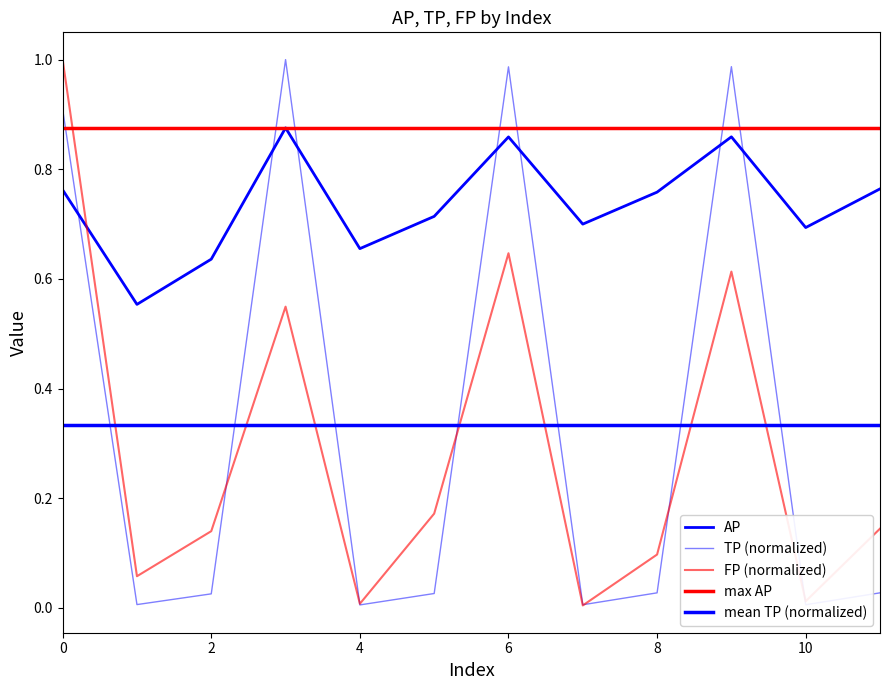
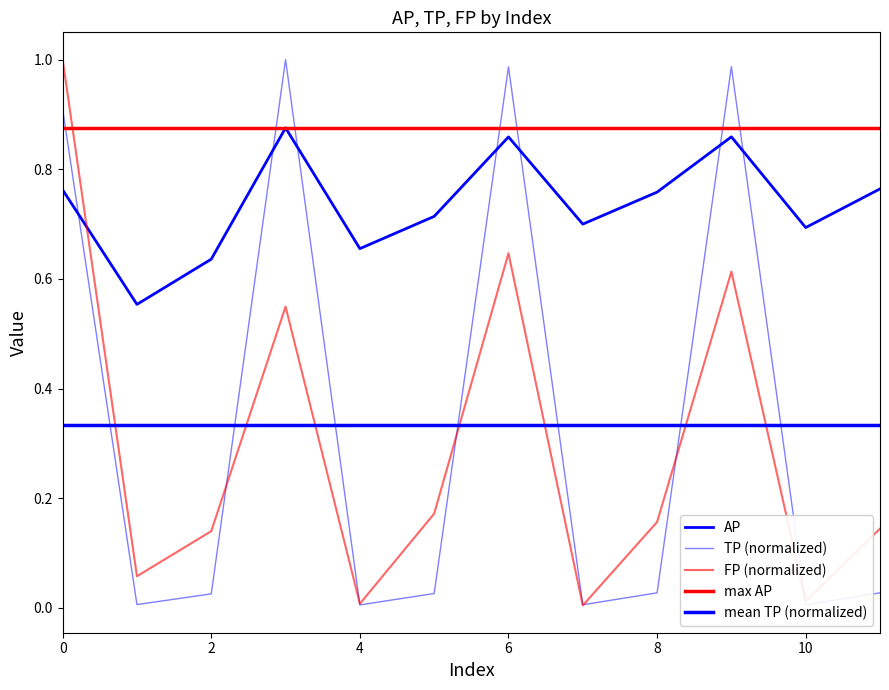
FP (normalized), 8: 0.10 -> 0.16
